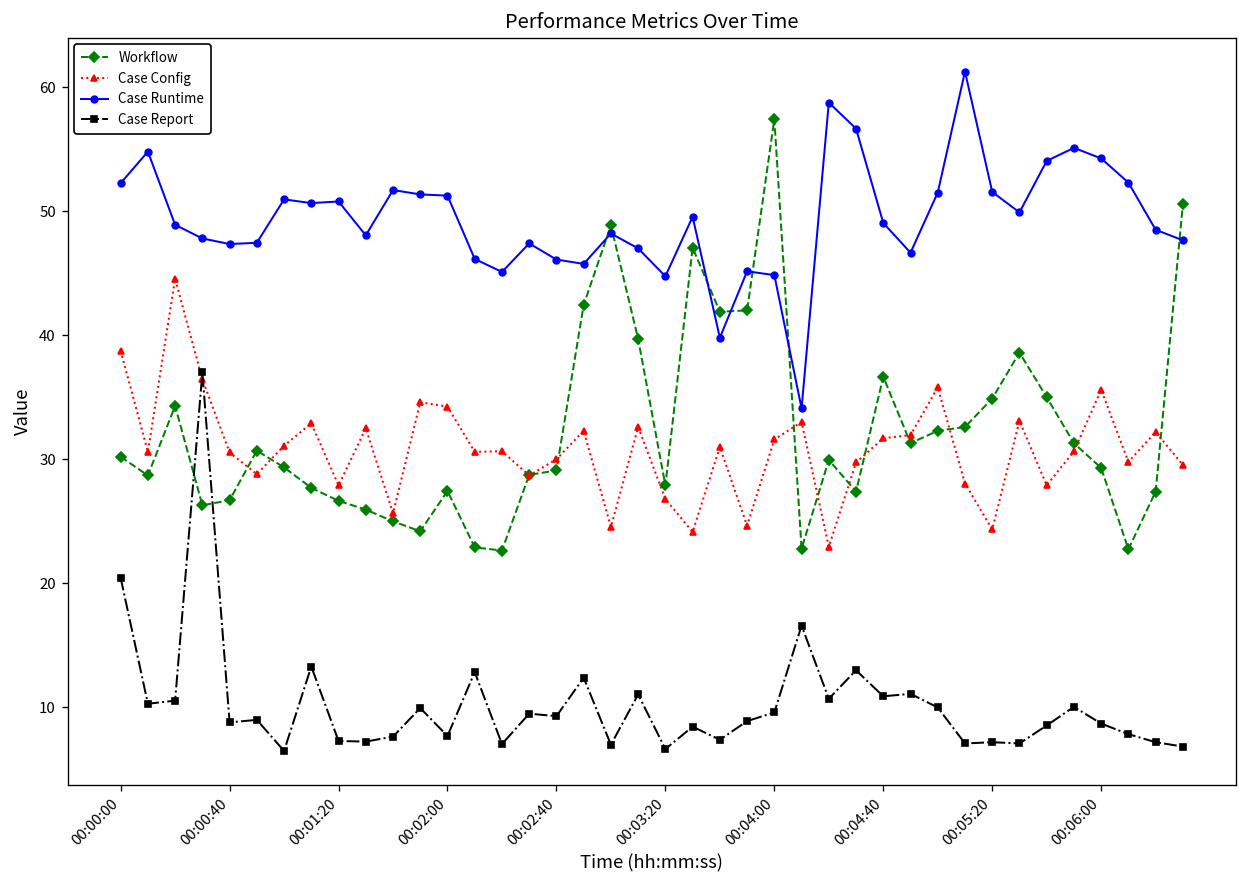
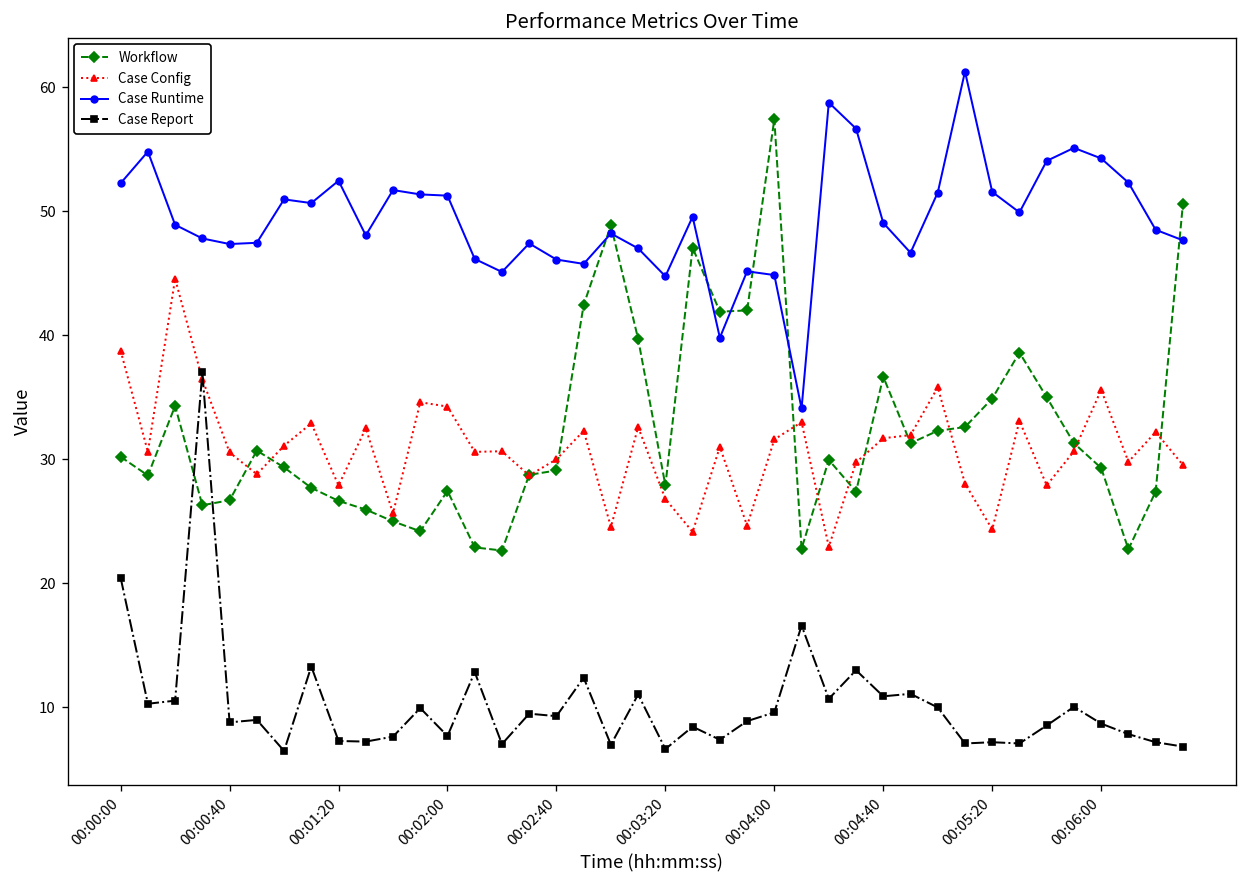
Case Runtime, 00:01:20: 50.8 -> 52.5
